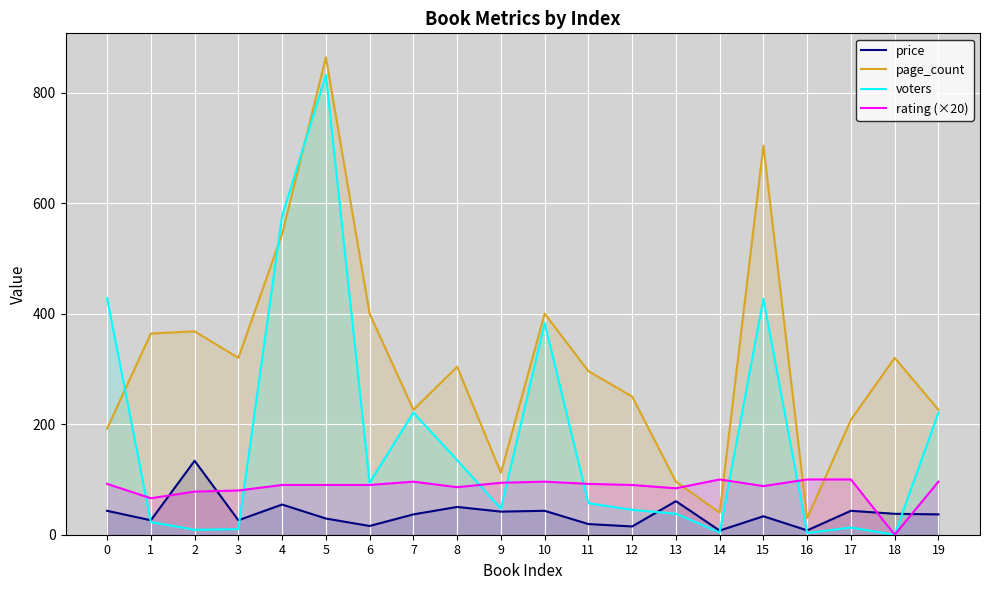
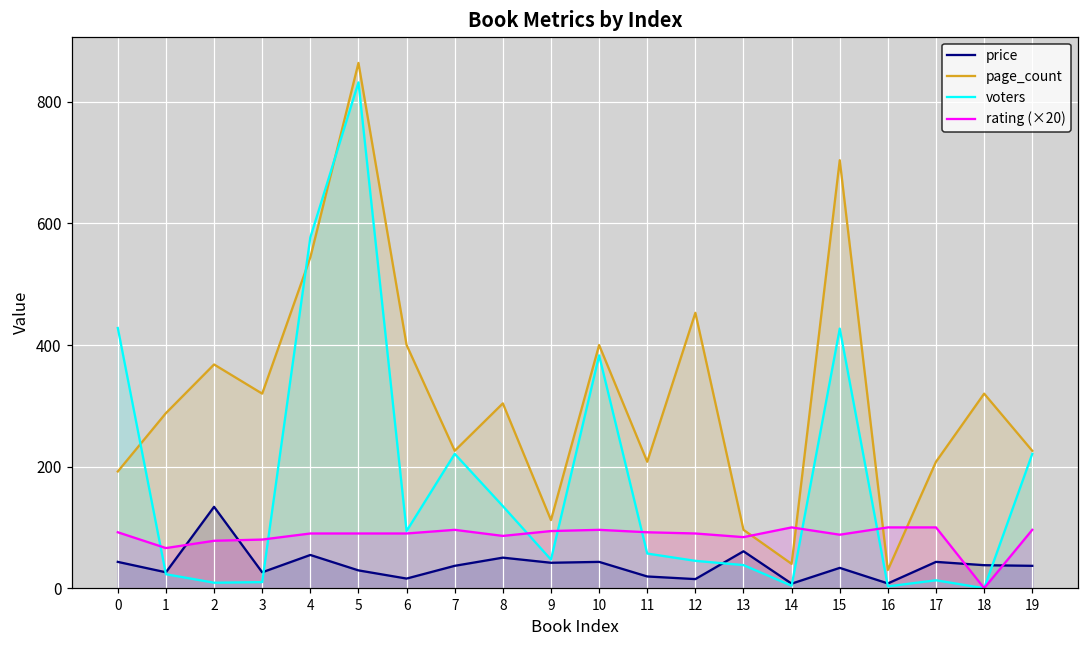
page_count, 1: 360 -> 290
page_count, 11: 300 -> 210
page_count, 12: 250 -> 450
